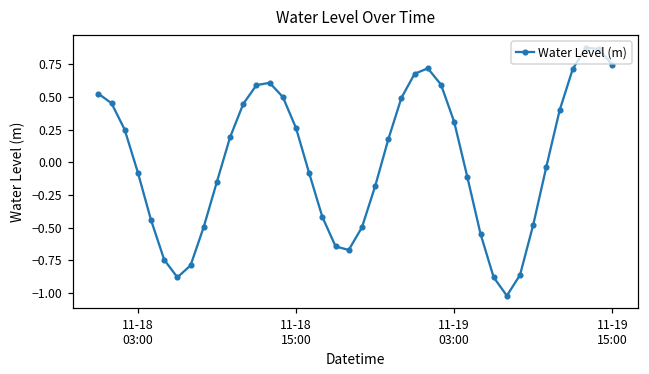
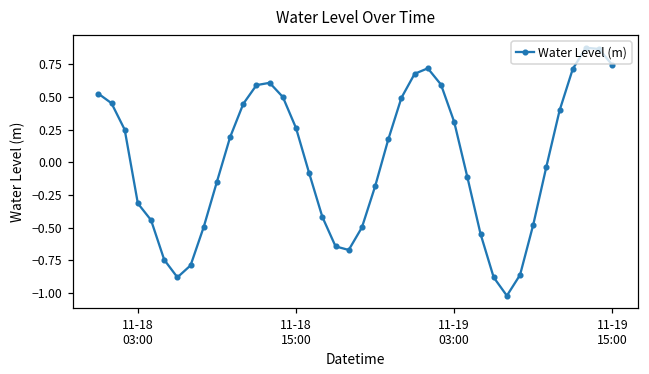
11-18 03:00: -0.08 -> -0.31
